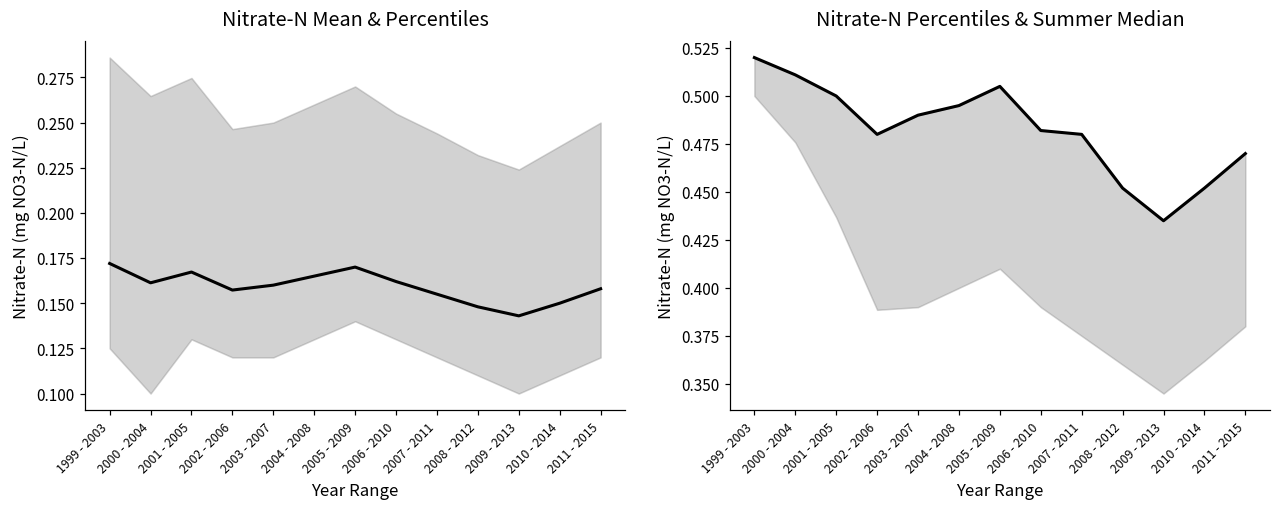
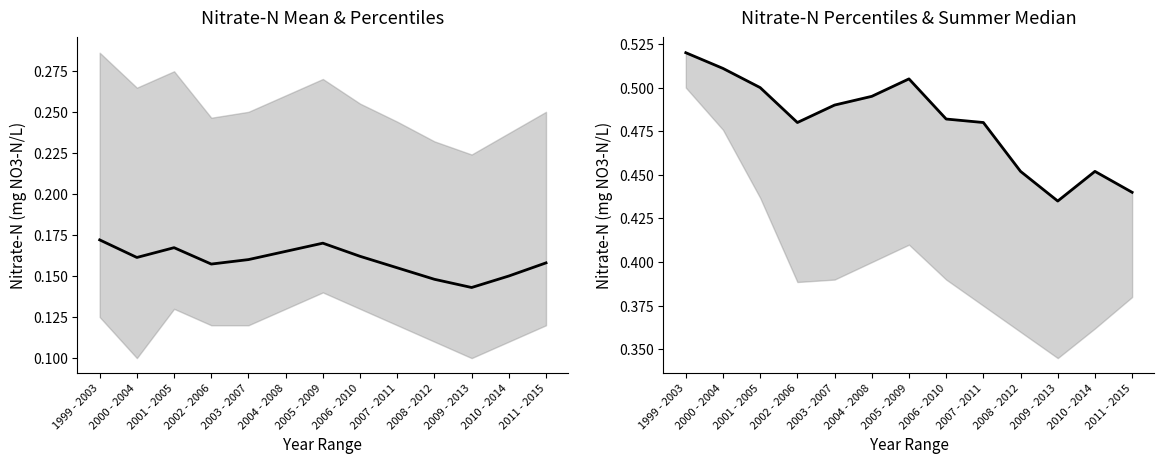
Nitrate-N Percentiles & Summer Median, 2011 - 2015: 0.47 -> 0.44
